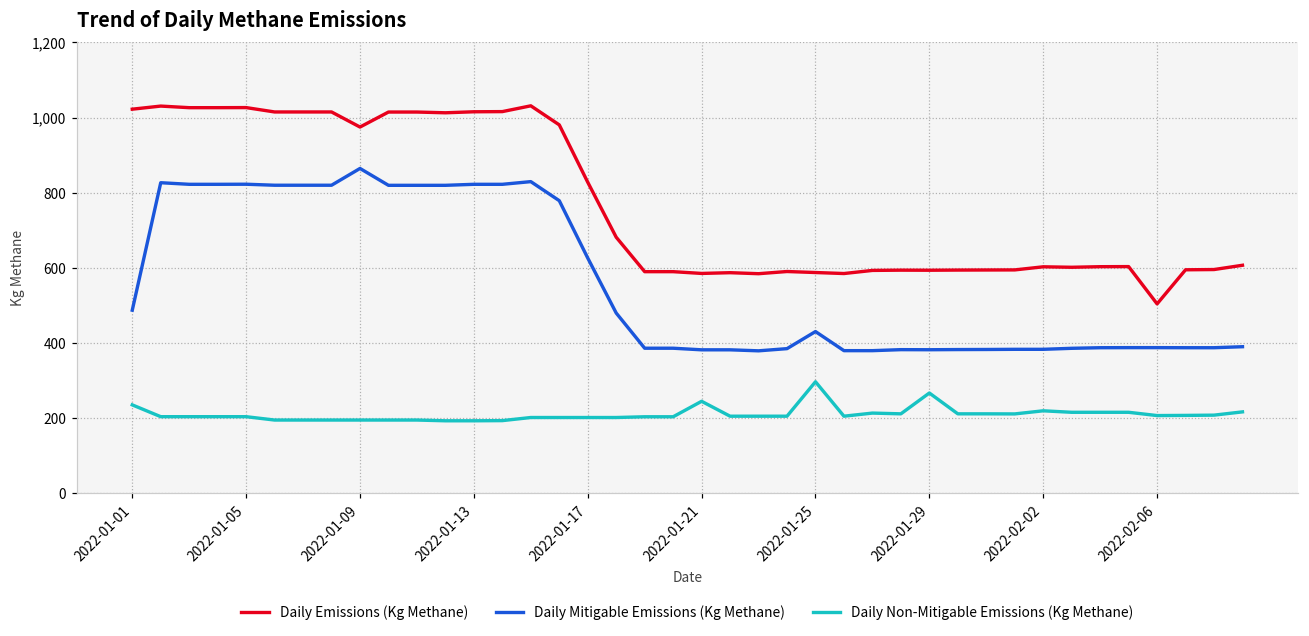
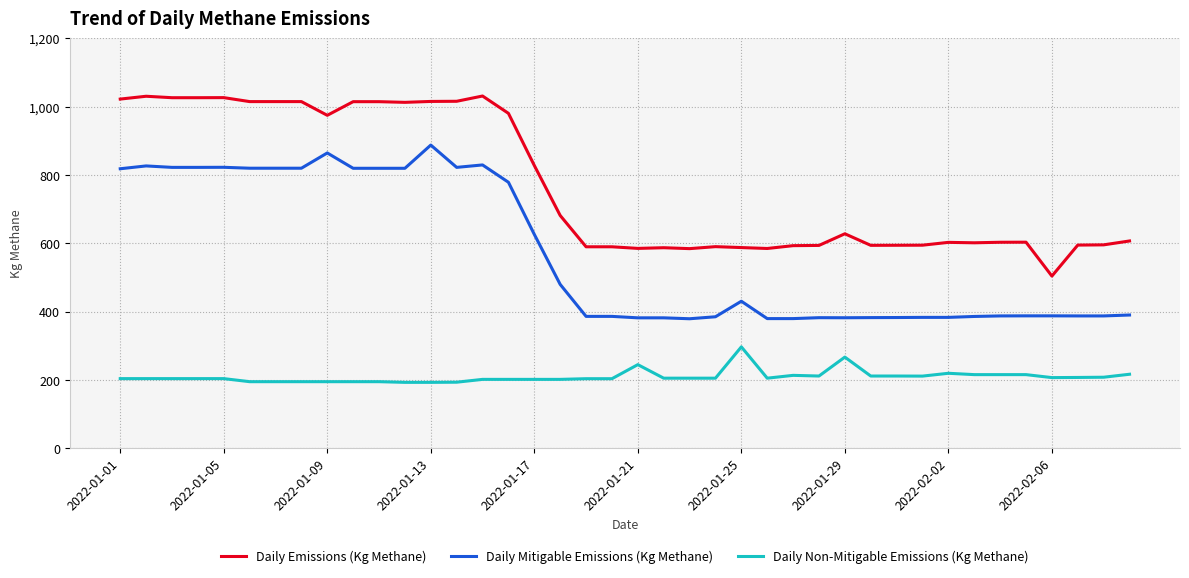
Daily Mitigable Emissions (Kg Methane), 2022-01-01: 490 -> 820
Daily Non-Mitigable Emissions (Kg Methane), 2022-01-01: 240 -> 200
Daily Mitigable Emissions (Kg Methane), 2022-01-13: 820 -> 890
Daily Emissions (Kg Methane), 2022-01-29: 590 -> 630
